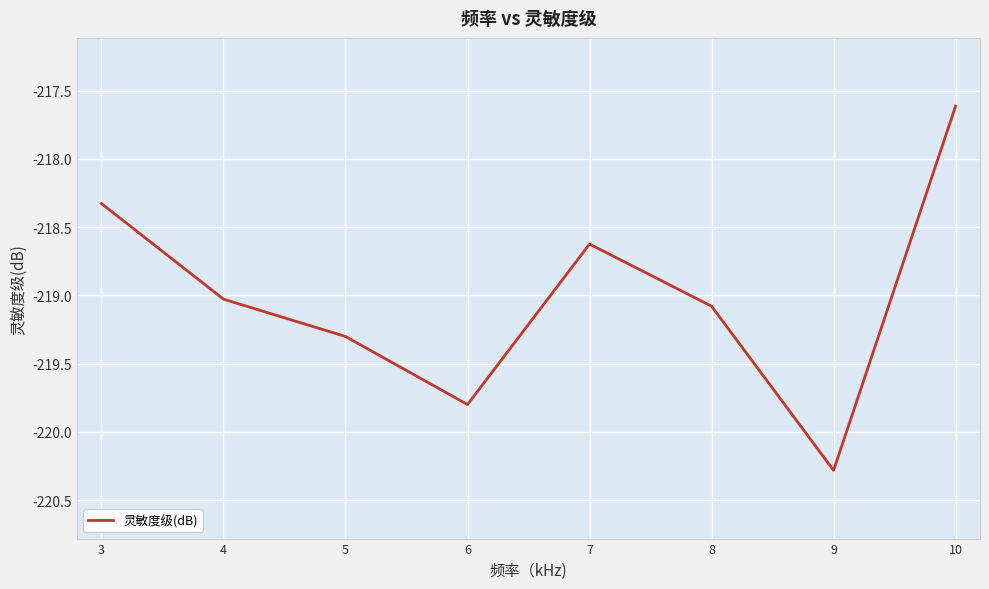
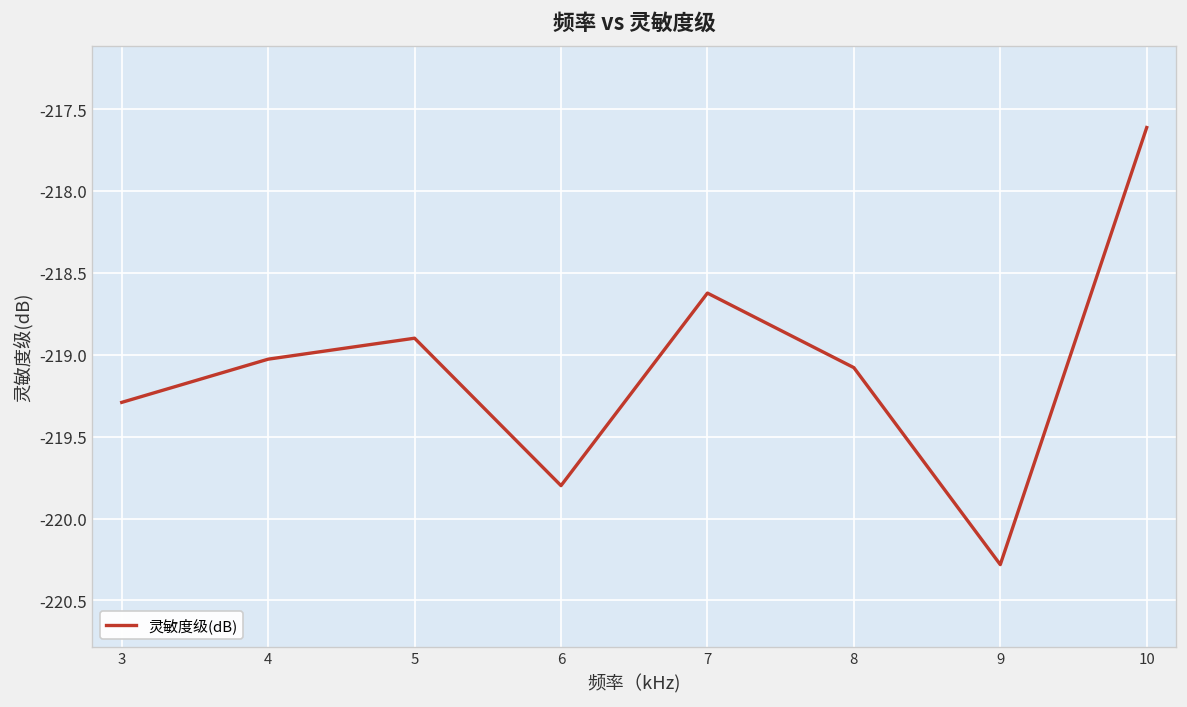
3: -218.33 -> -219.29
5: -219.30 -> -218.90
